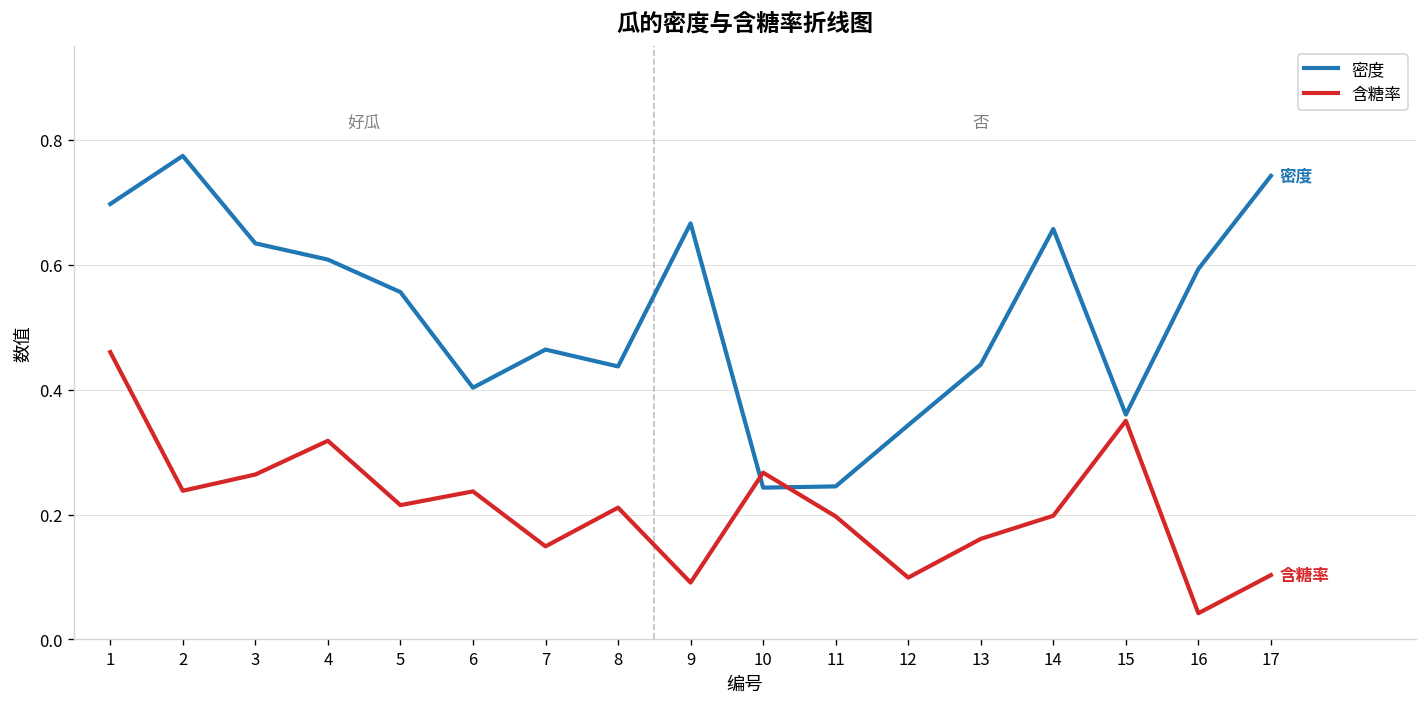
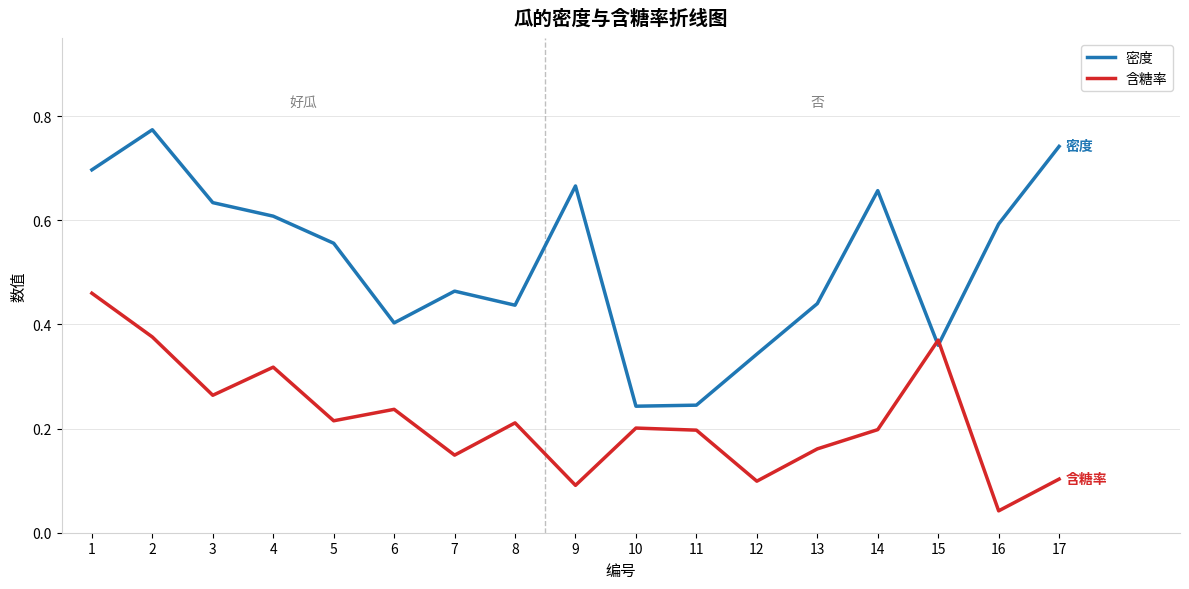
含糖率, 2: 0.24 -> 0.38
含糖率, 10: 0.27 -> 0.20
含糖率, 15: 0.35 -> 0.37
